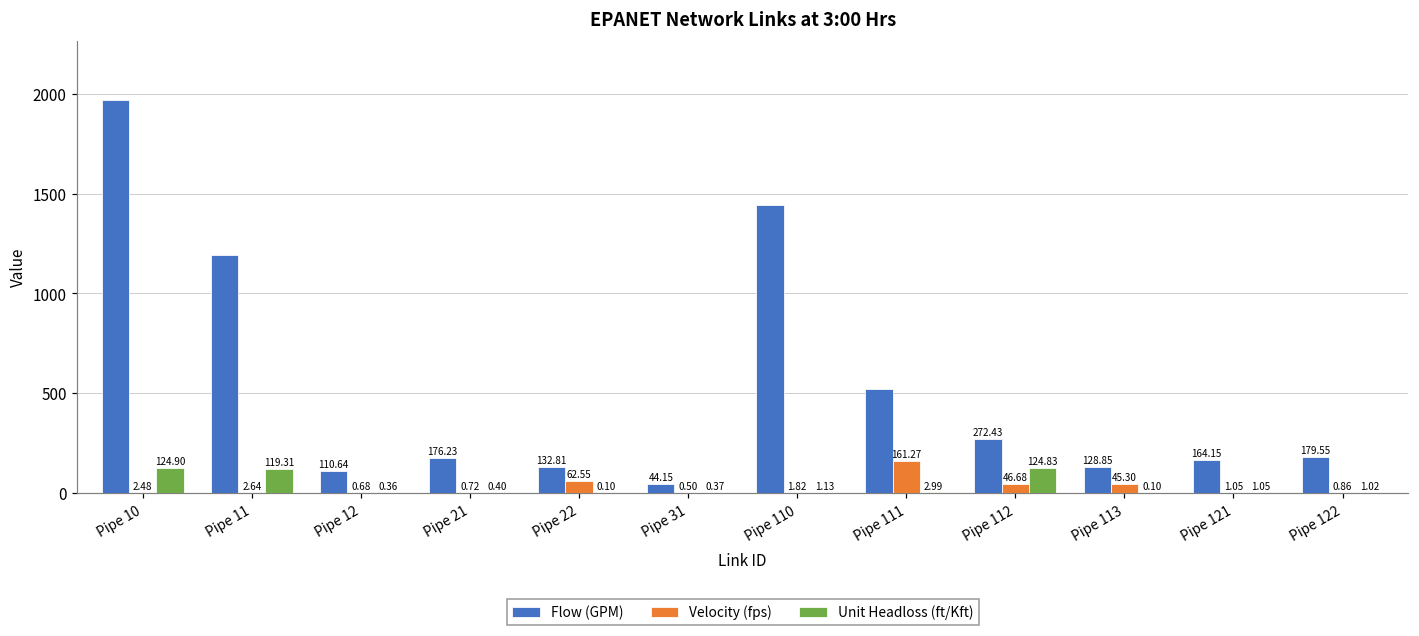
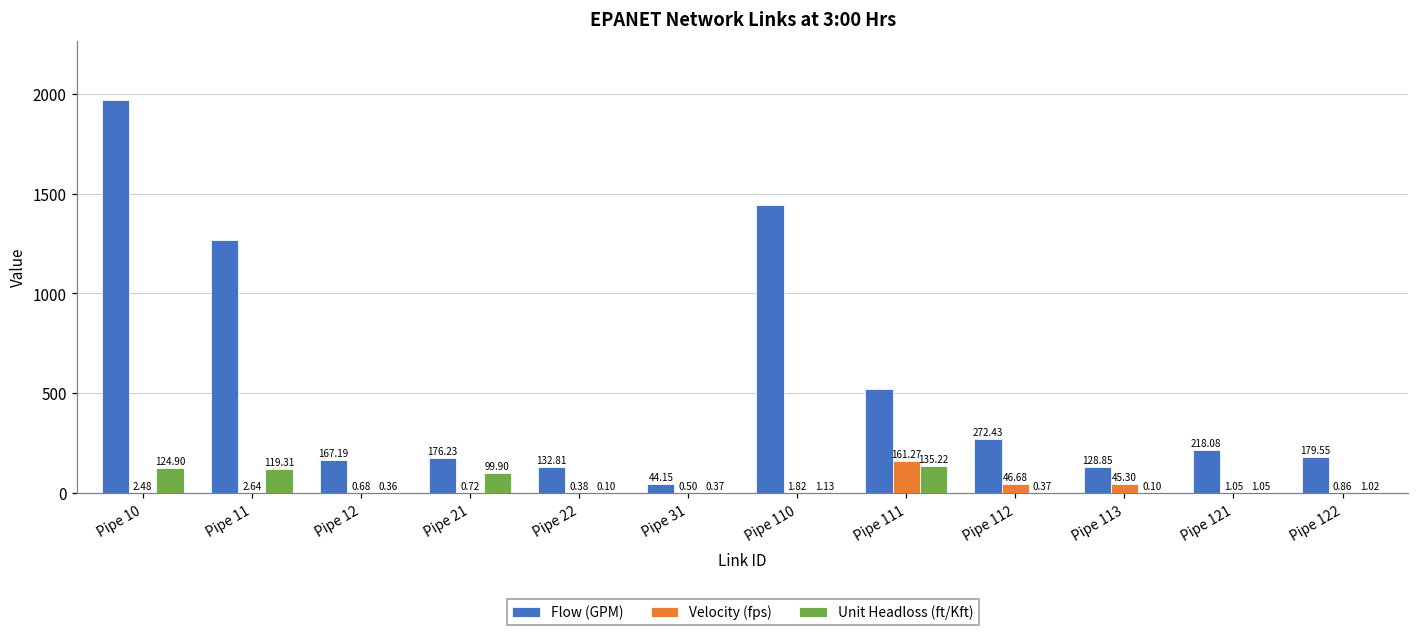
Flow (GPM), Pipe 11: 1190 -> 1270
Flow (GPM), Pipe 12: 110.64 -> 167.19
Unit Headloss (ft/Kft), Pipe 21: 0.40 -> 99.90
Velocity (fps), Pipe 22: 62.55 -> 0.38
Unit Headloss (ft/Kft), Pipe 111: 2.99 -> 135.22
Unit Headloss (ft/Kft), Pipe 112: 124.83 -> 0.37
Flow (GPM), Pipe 121: 164.15 -> 218.08
